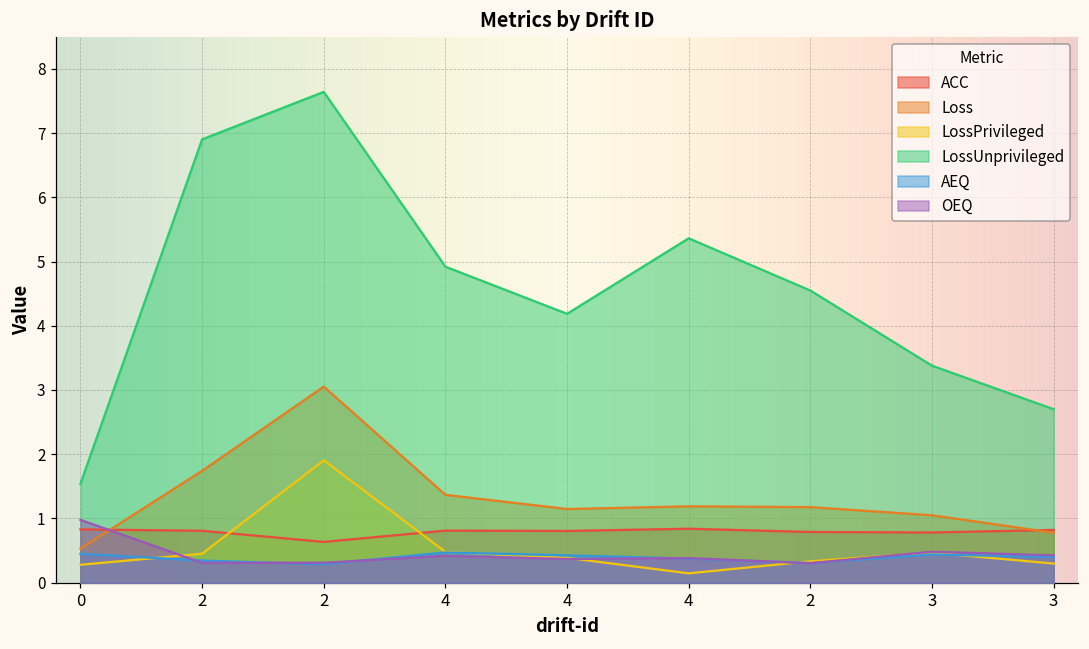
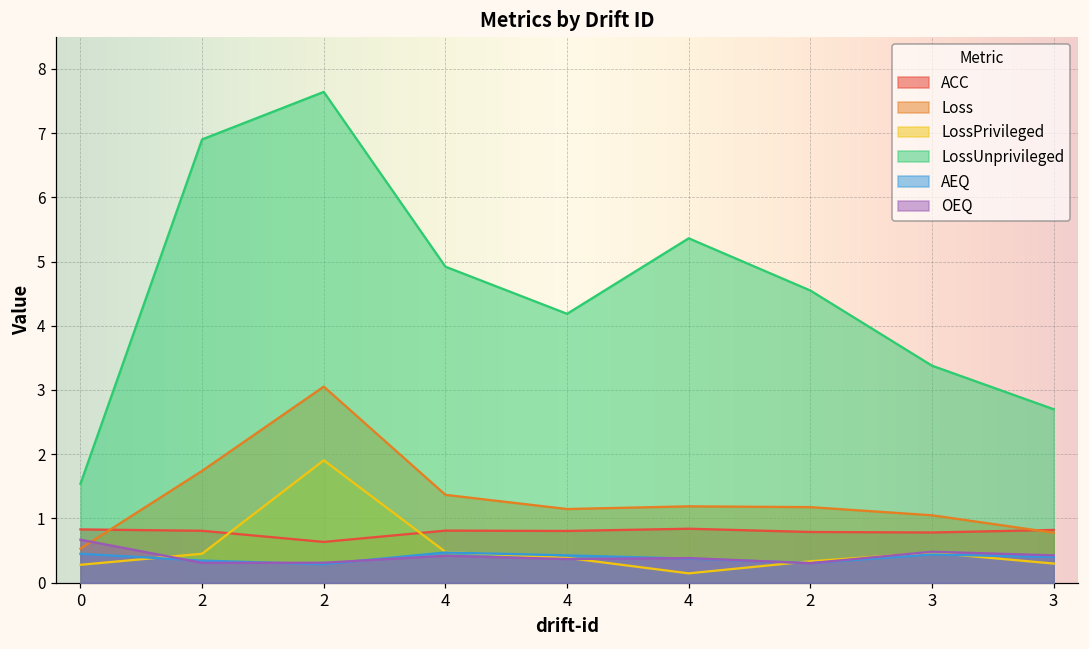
OEQ, 0: 1.0 -> 0.7
